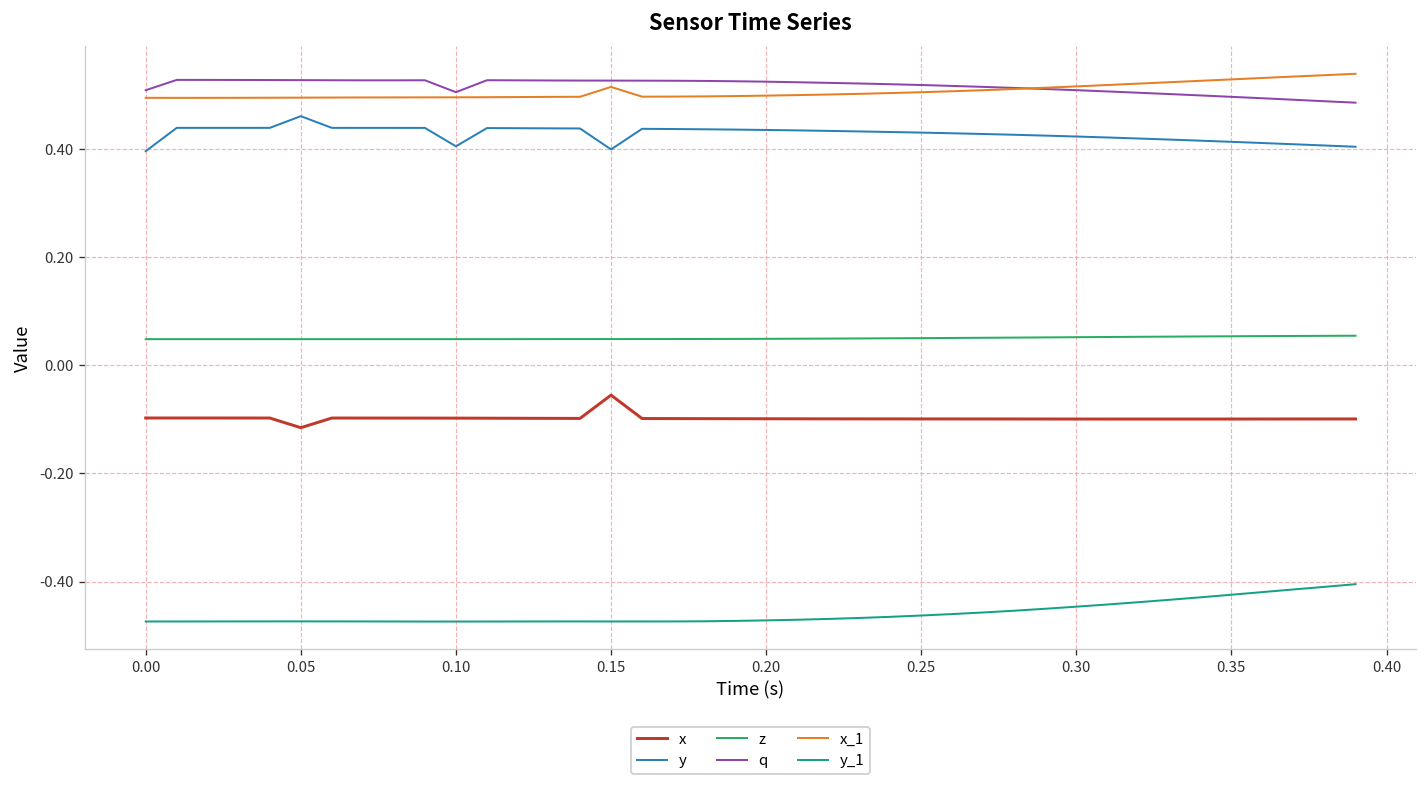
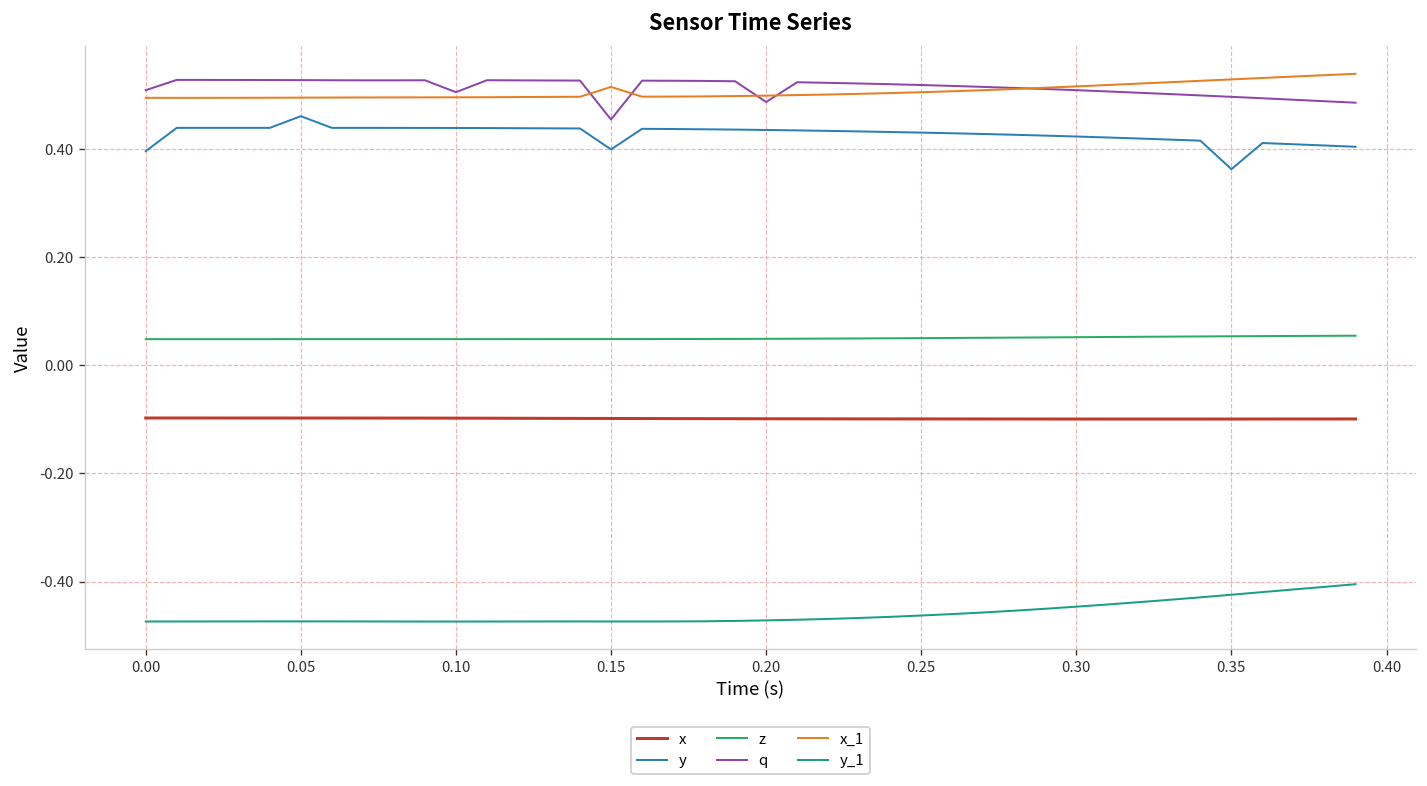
x, 0.05: -0.12 -> -0.10
y, 0.10: 0.41 -> 0.44
x, 0.15: -0.06 -> -0.10
q, 0.15: 0.53 -> 0.45
q, 0.20: 0.52 -> 0.49
y, 0.35: 0.41 -> 0.36
